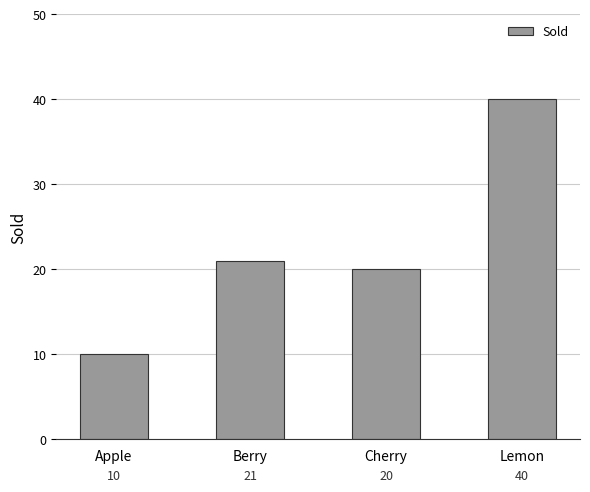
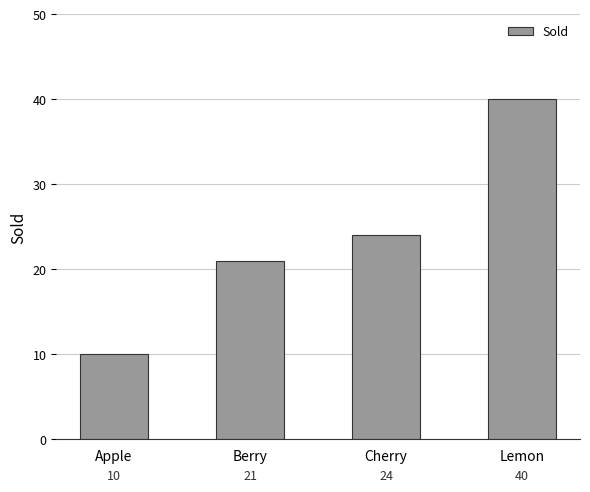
Cherry: 20 -> 24
